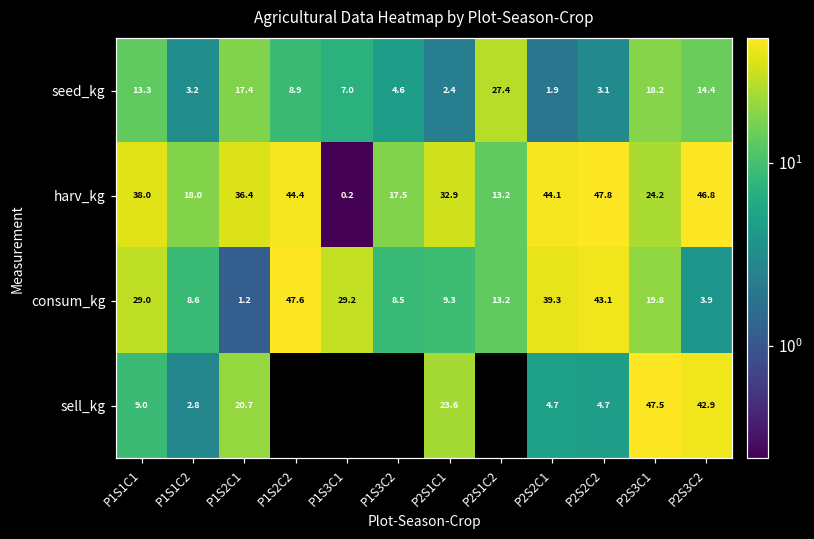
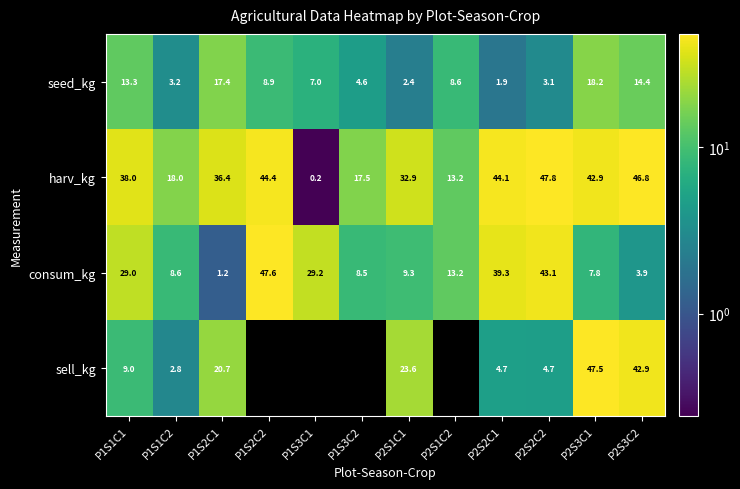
seed_kg, P2S1C2: 27.4 -> 8.6
harv_kg, P2S3C1: 24.2 -> 42.9
consum_kg, P2S3C1: 19.8 -> 7.8
